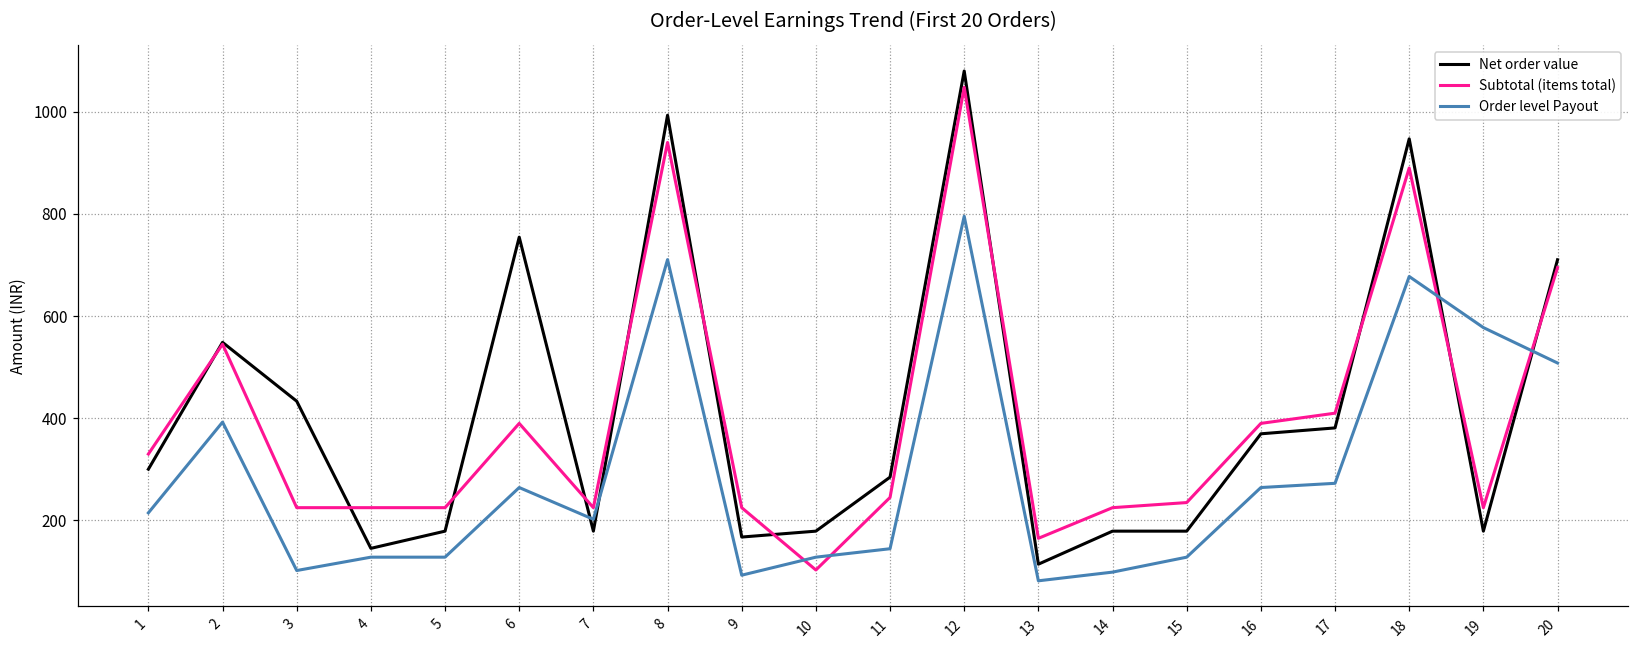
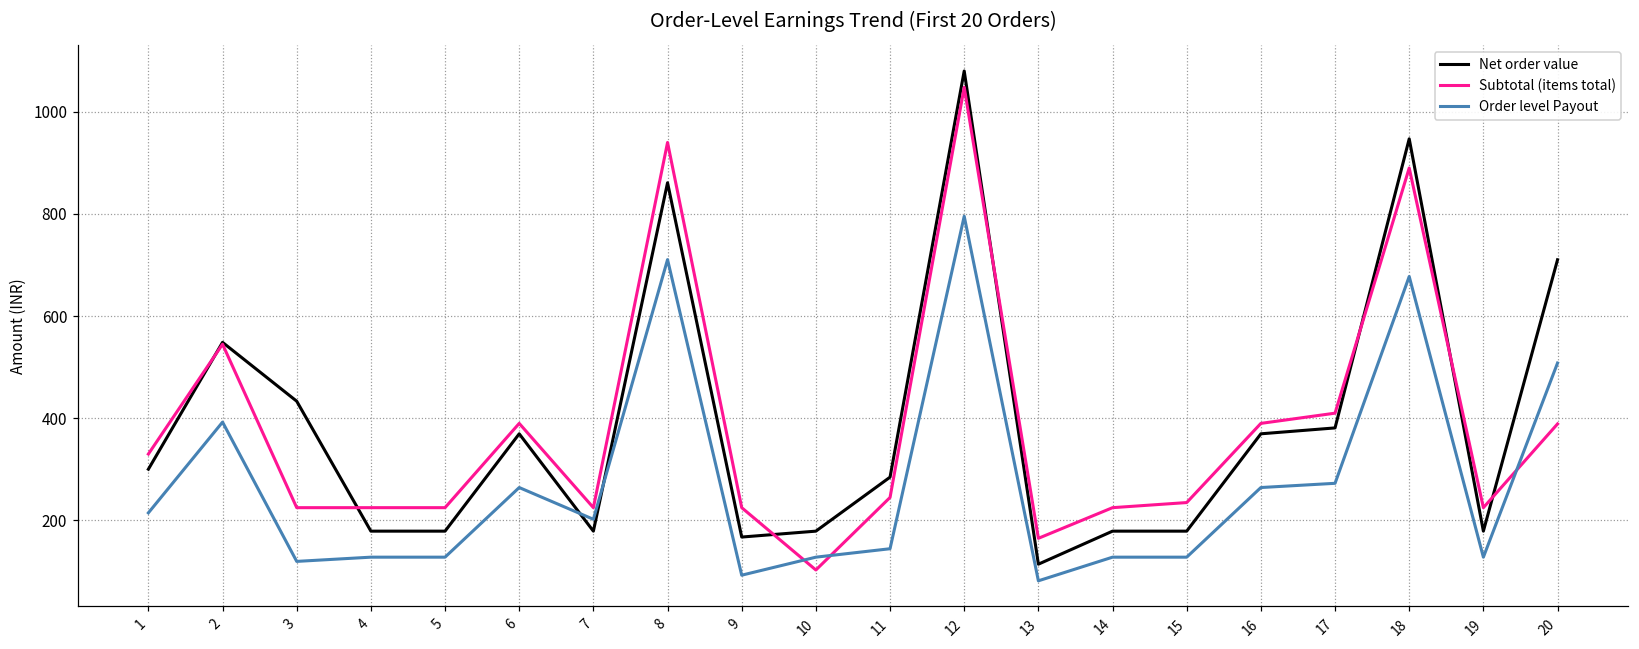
Order level Payout, 3: 100 -> 120
Net order value, 4: 150 -> 180
Net order value, 6: 750 -> 370
Net order value, 8: 990 -> 860
Order level Payout, 14: 100 -> 130
Order level Payout, 19: 580 -> 130
Subtotal (items total), 20: 700 -> 390
